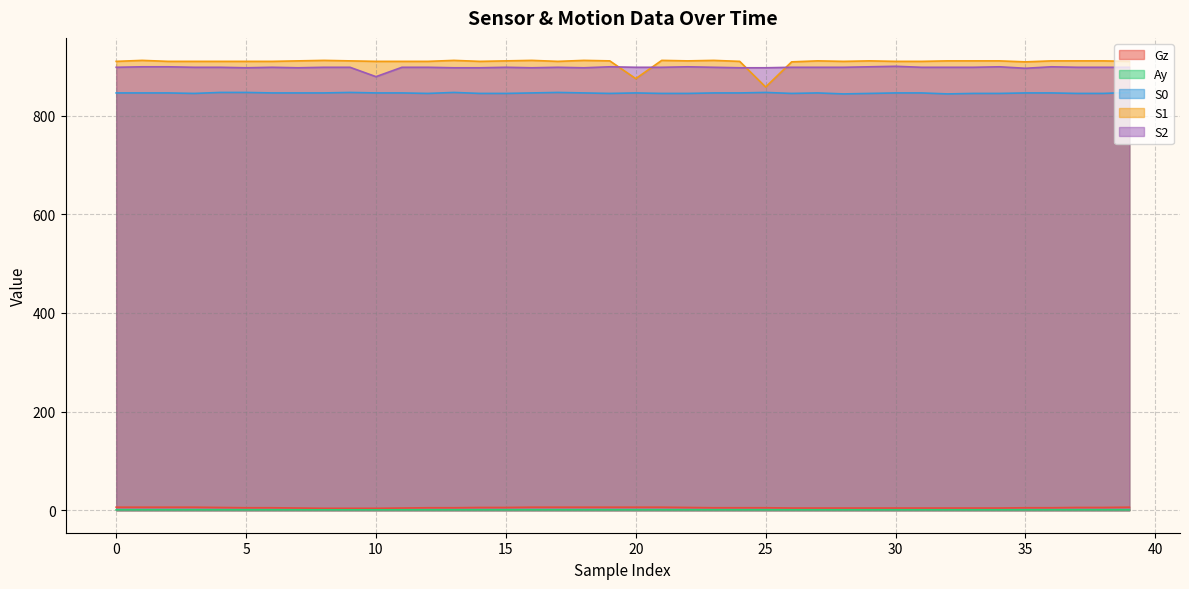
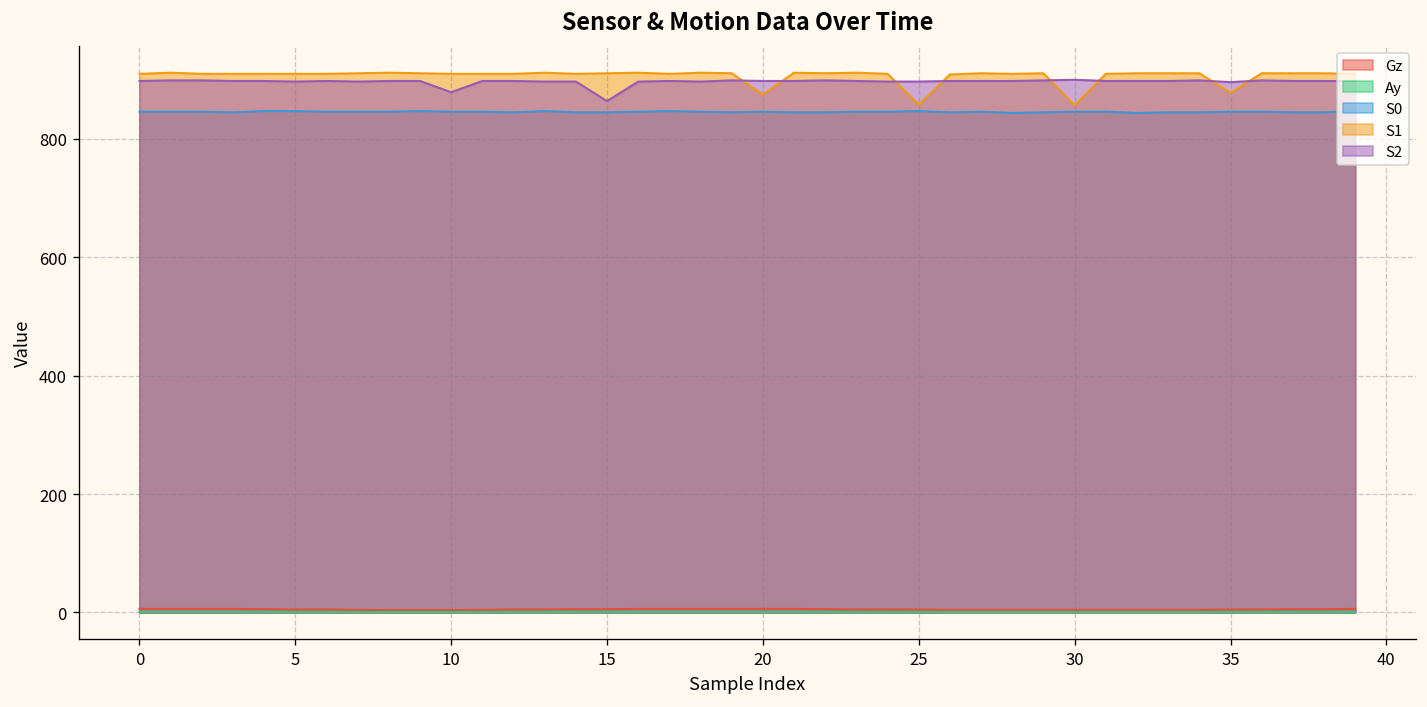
S2, 15: 900 -> 860
S1, 30: 910 -> 860
S1, 35: 910 -> 880
